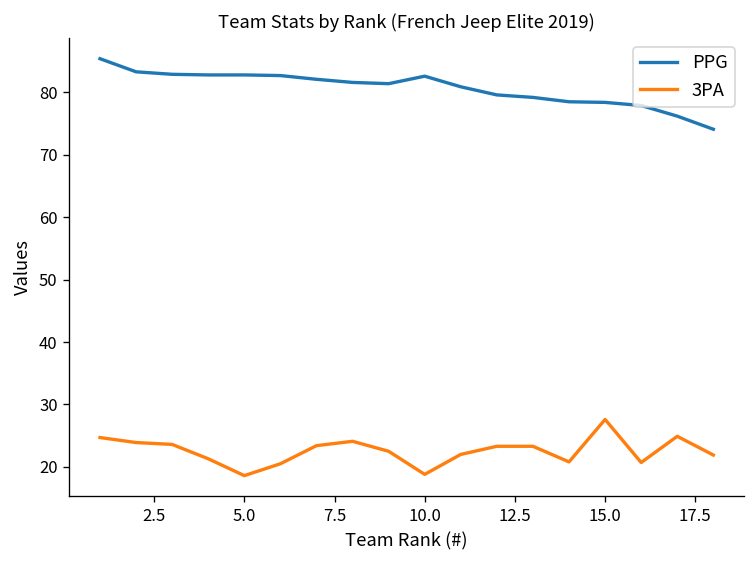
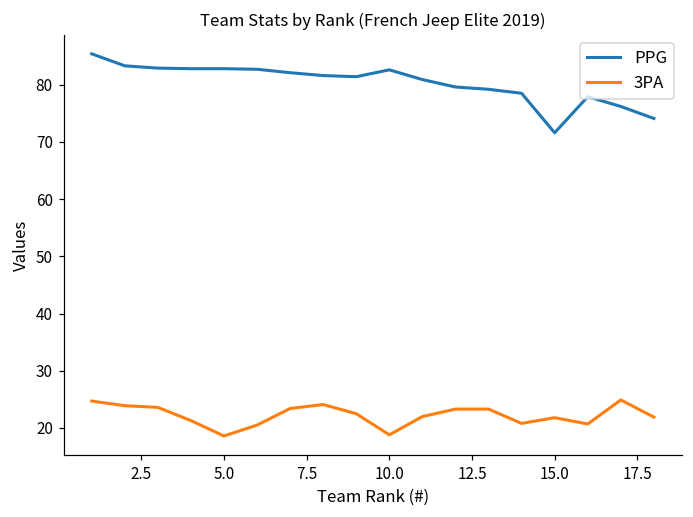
PPG, 15.0: 78 -> 72
3PA, 15.0: 28 -> 22
